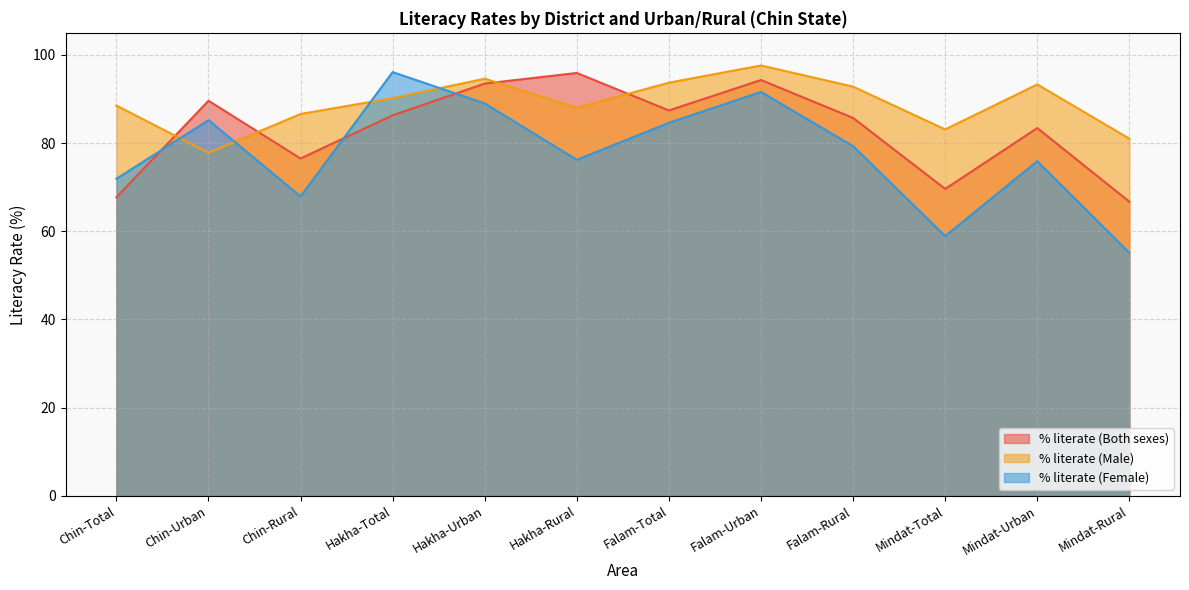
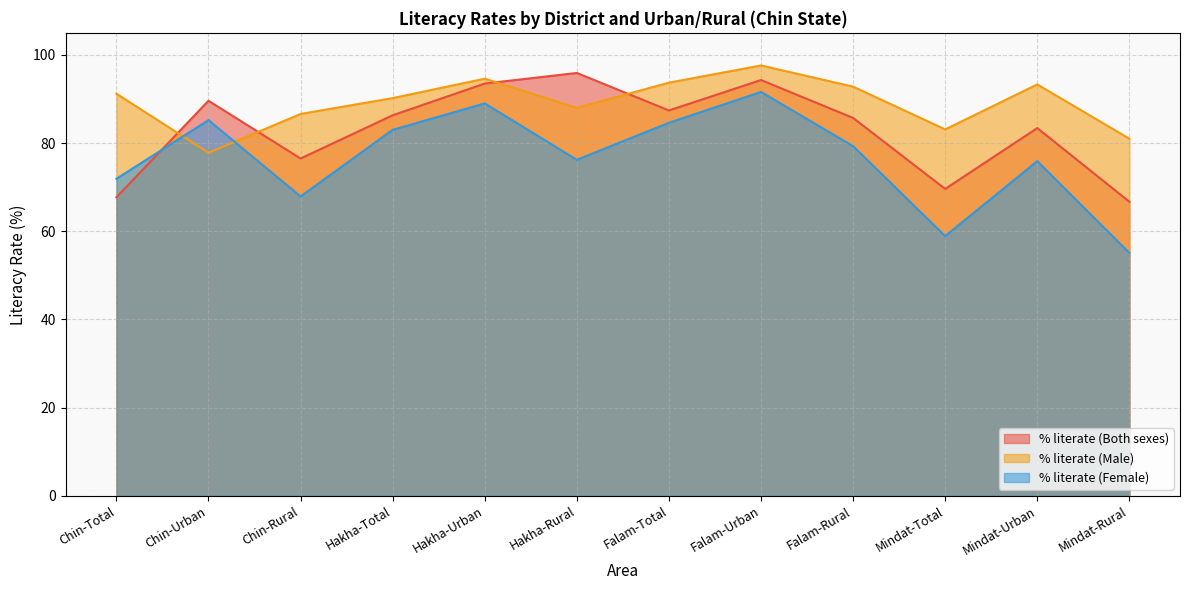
% literate (Male), Chin-Total: 89 -> 91
% literate (Female), Hakha-Total: 96 -> 83
